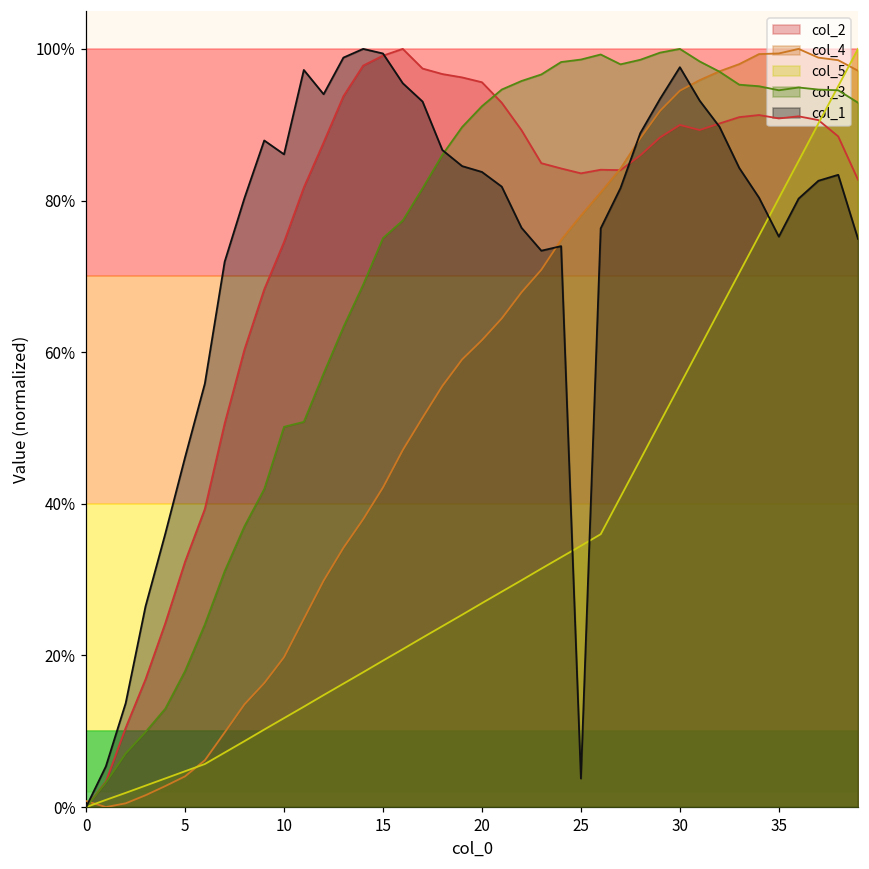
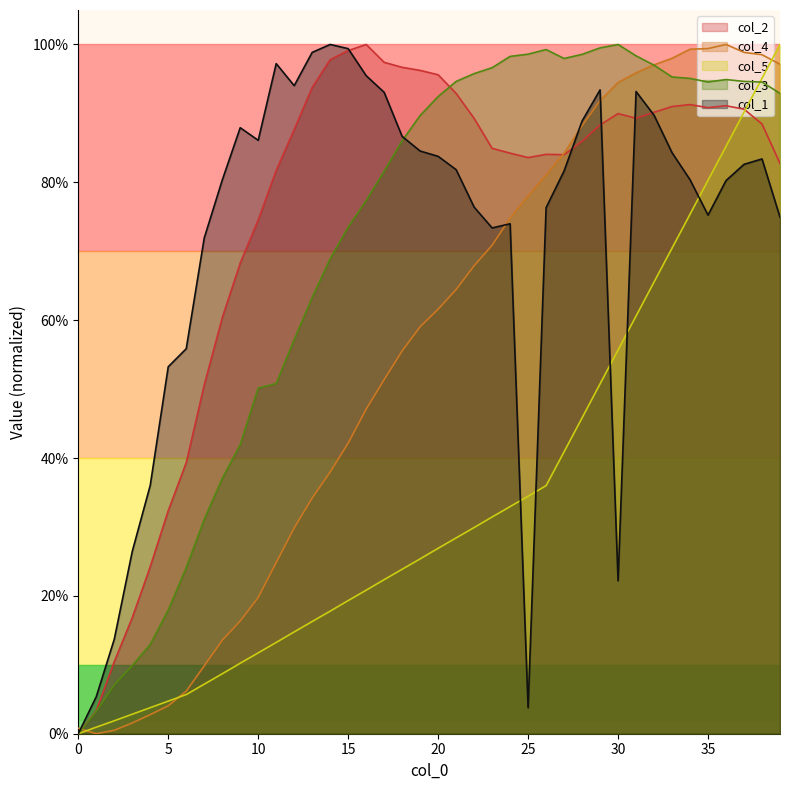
col_1, 5: 46% -> 53%
col_3, 15: 75% -> 74%
col_1, 30: 98% -> 22%
